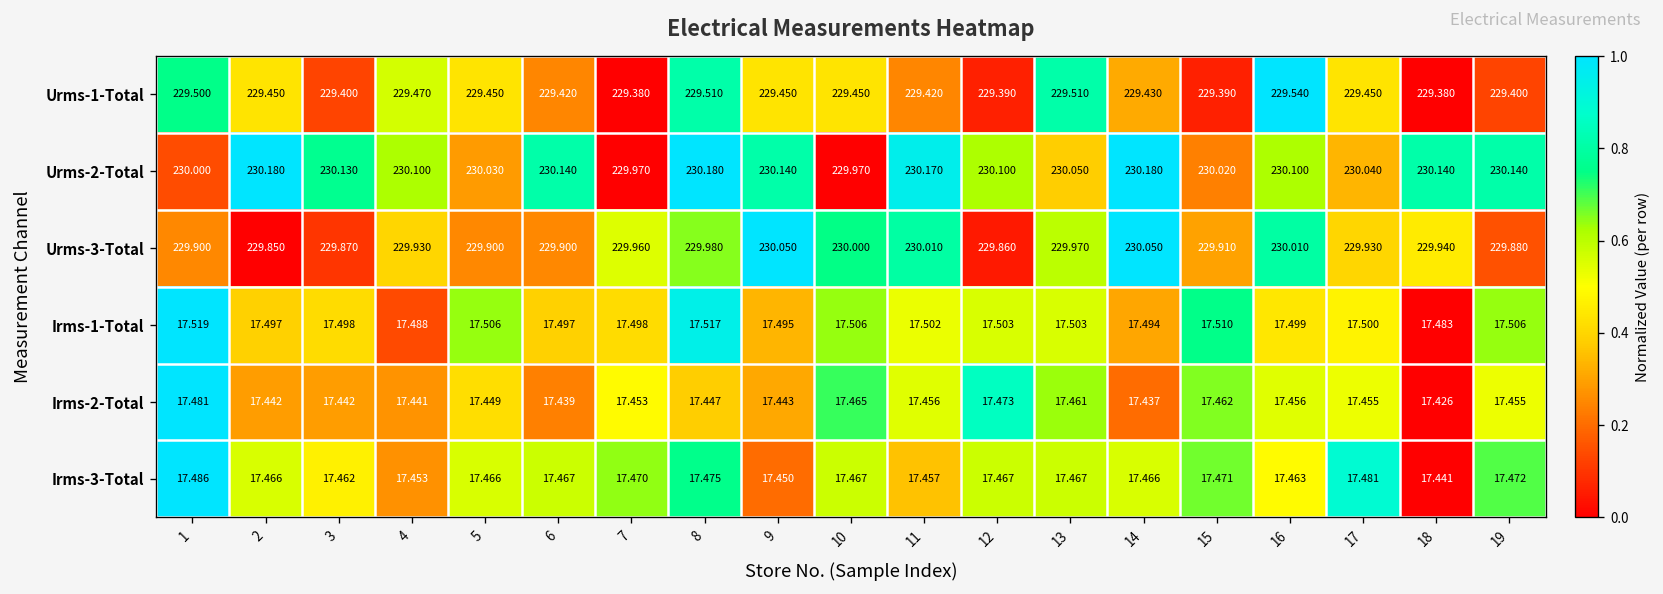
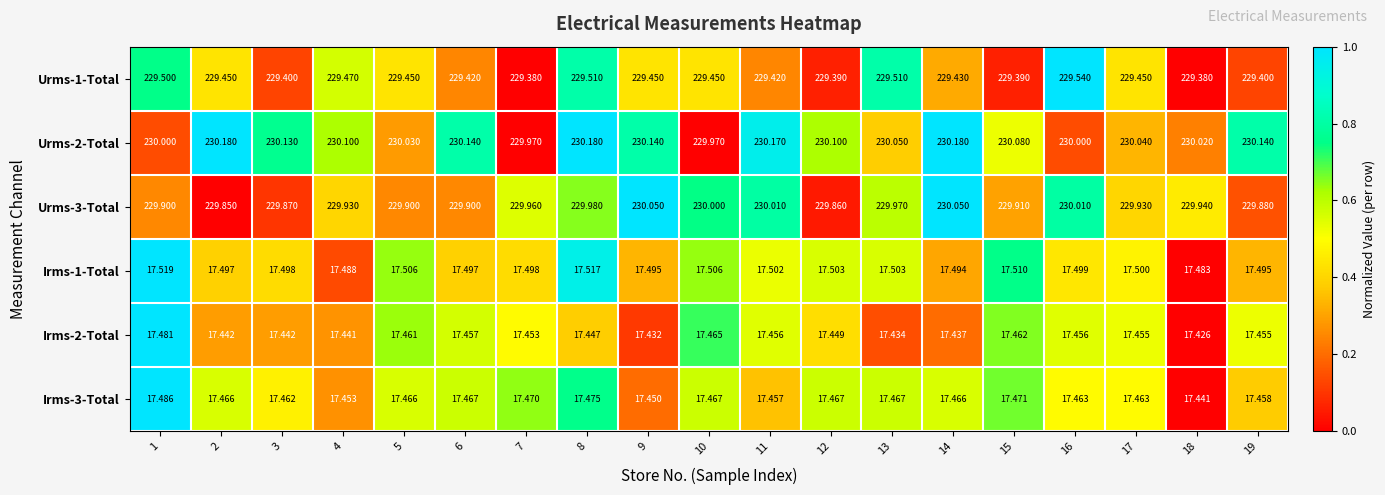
Urms-2-Total, 15: 230.020 -> 230.080
Urms-2-Total, 16: 230.100 -> 230.000
Urms-2-Total, 18: 230.140 -> 230.020
Irms-1-Total, 19: 17.506 -> 17.495
Irms-2-Total, 5: 17.449 -> 17.461
Irms-2-Total, 6: 17.439 -> 17.457
Irms-2-Total, 9: 17.443 -> 17.432
Irms-2-Total, 12: 17.473 -> 17.449
Irms-2-Total, 13: 17.461 -> 17.434
Irms-3-Total, 17: 17.481 -> 17.463
Irms-3-Total, 19: 17.472 -> 17.458
